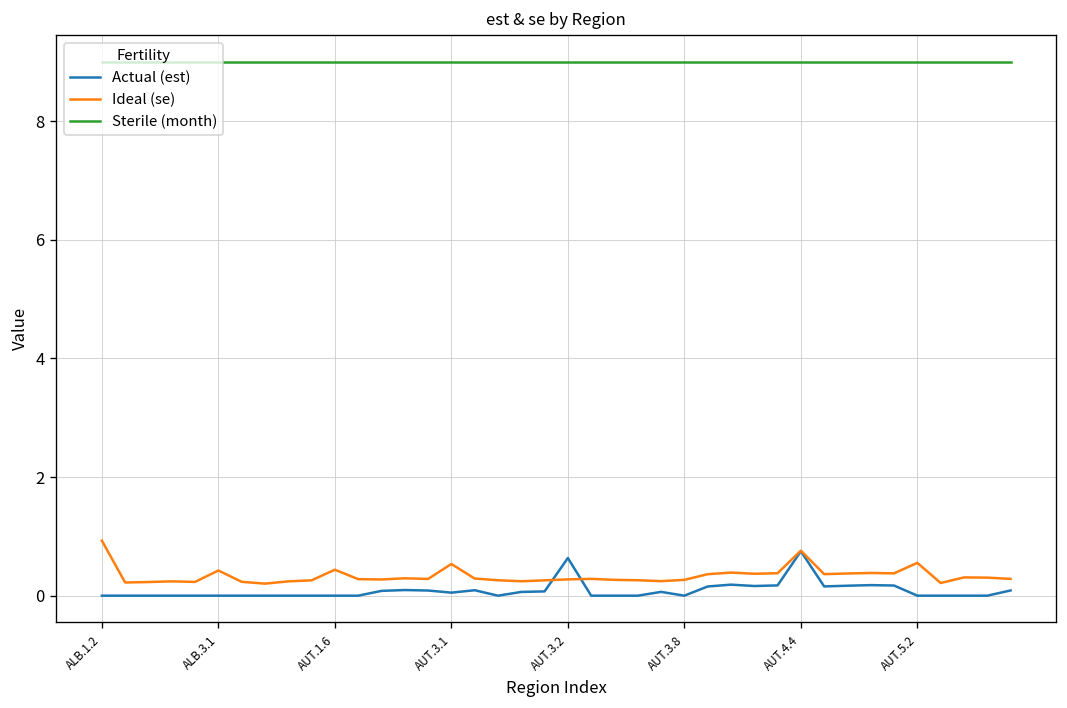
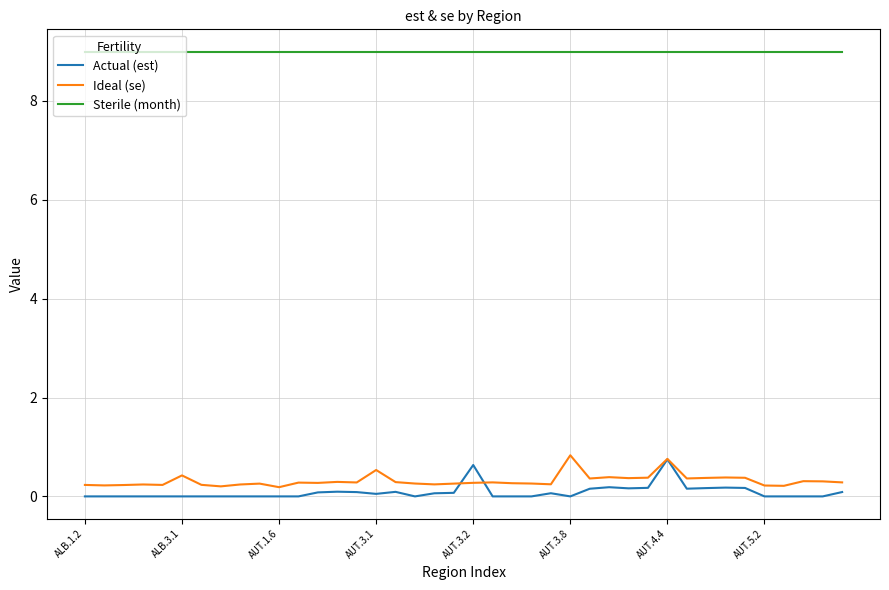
Ideal (se), ALB.1.2: 0.9 -> 0.2
Ideal (se), AUT.1.6: 0.4 -> 0.2
Ideal (se), AUT.3.8: 0.3 -> 0.8
Ideal (se), AUT.5.2: 0.6 -> 0.2
